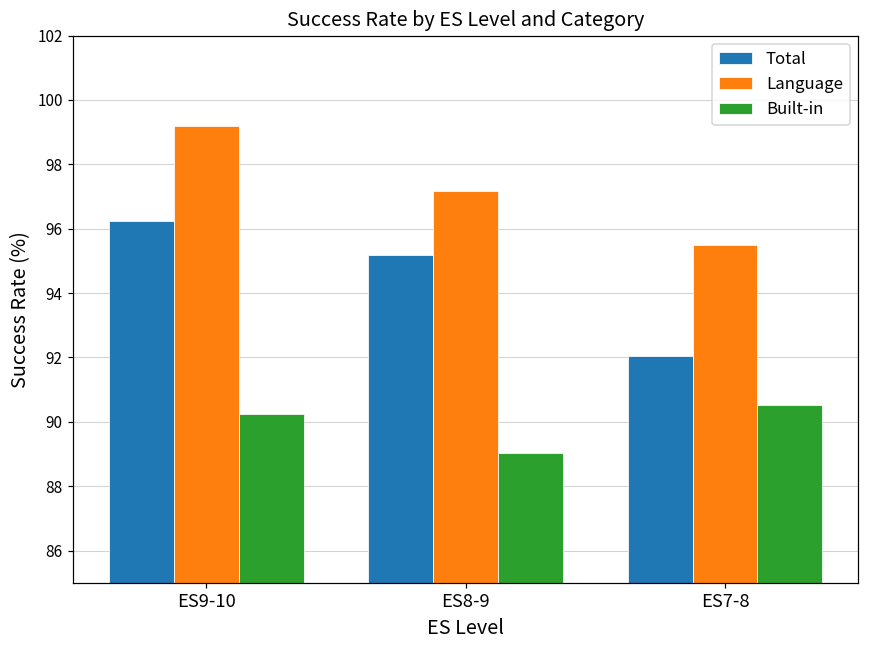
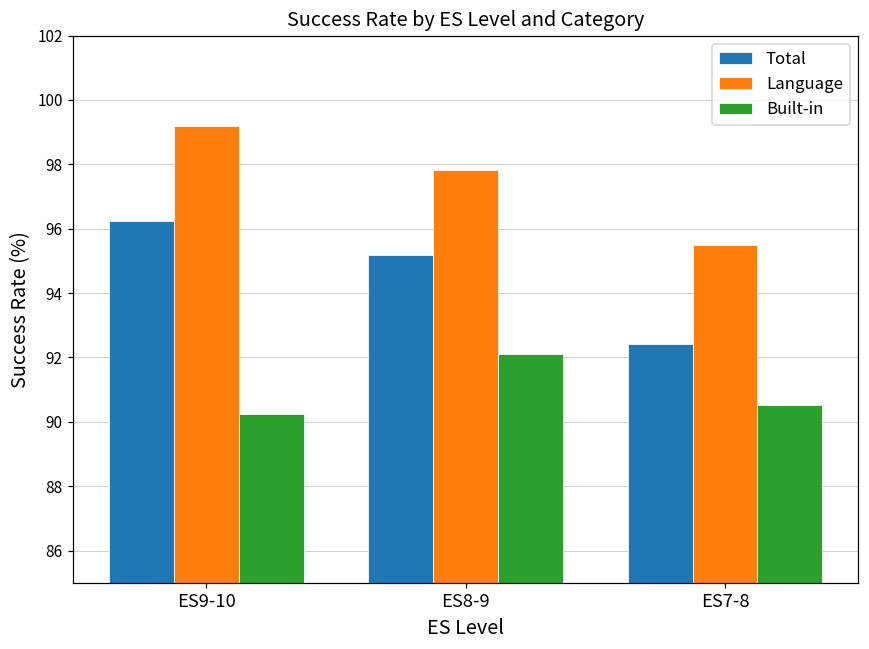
Language, ES8-9: 97.2 -> 97.8
Built-in, ES8-9: 89.0 -> 92.1
Total, ES7-8: 92.0 -> 92.4
